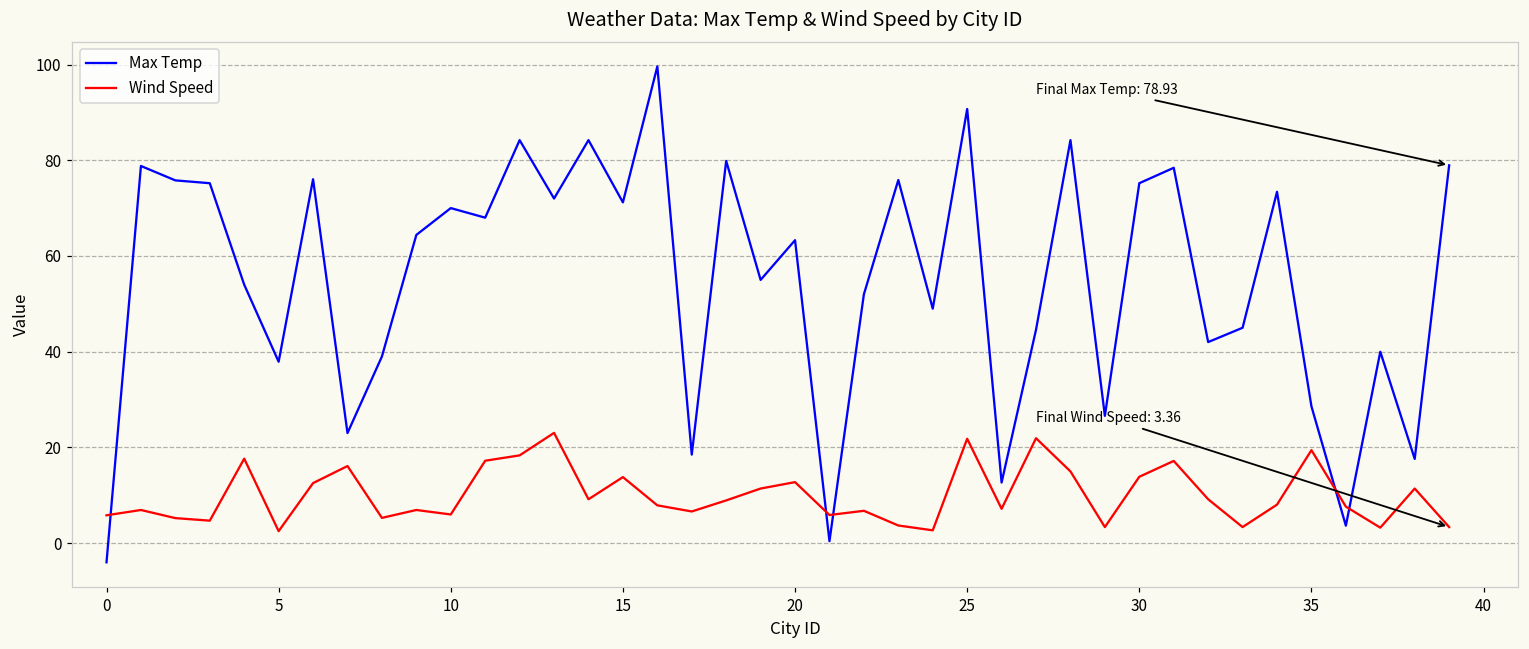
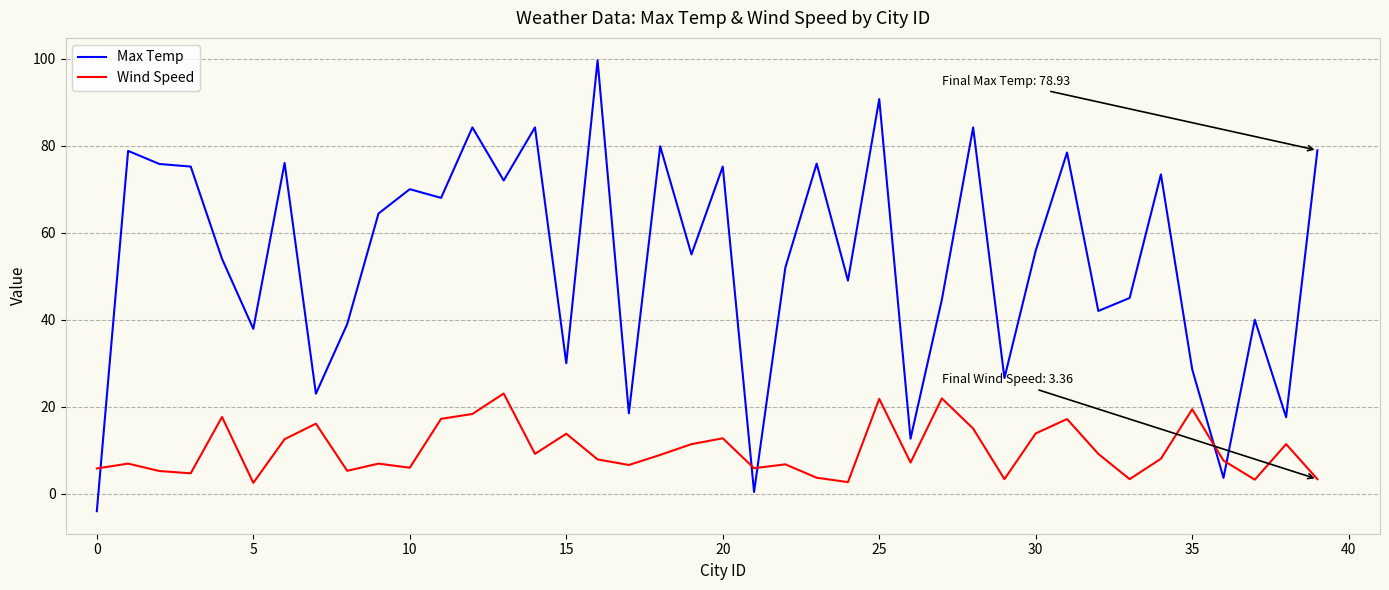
Max Temp, 15: 71 -> 30
Max Temp, 20: 63 -> 75
Max Temp, 30: 75 -> 56
